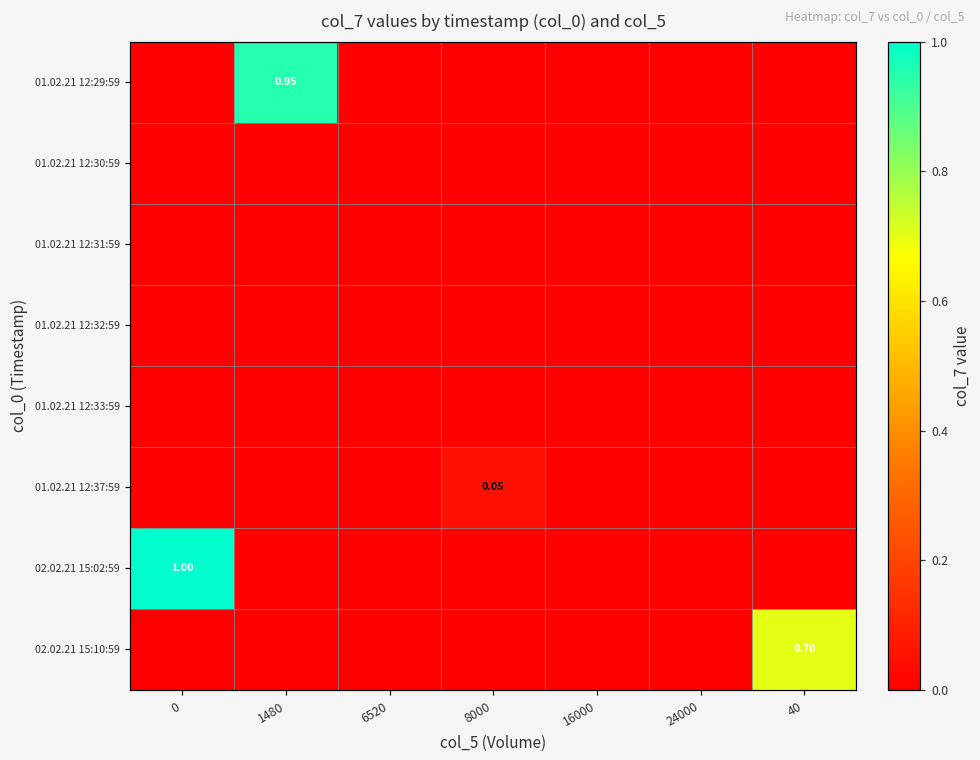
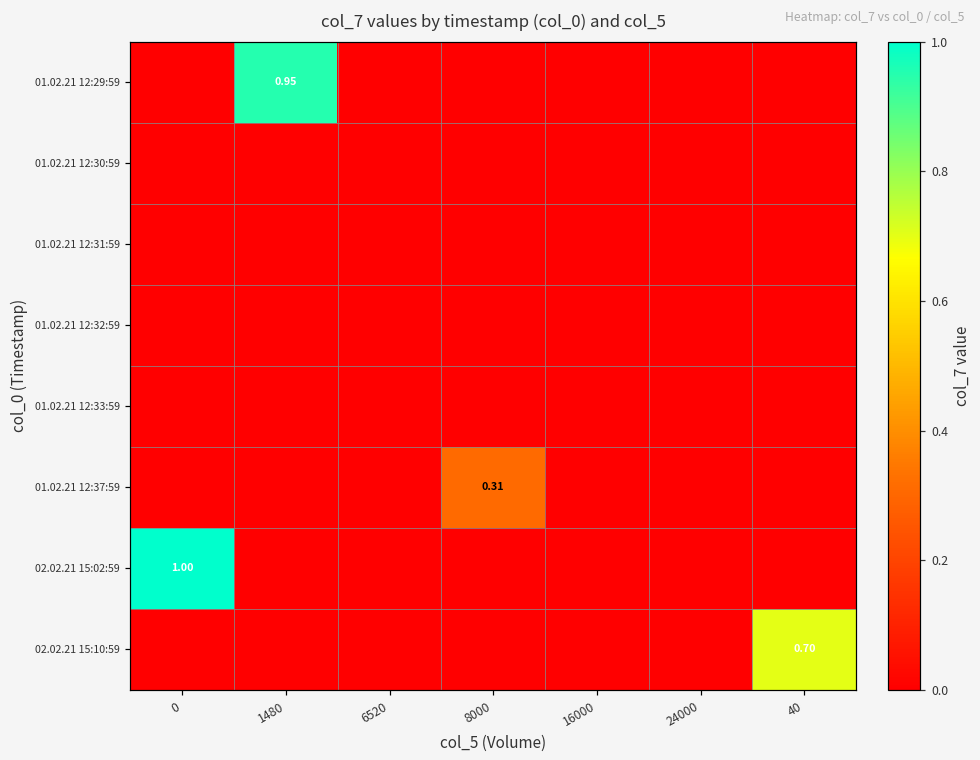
01.02.21 12:37:59, 8000: 0.05 -> 0.31
